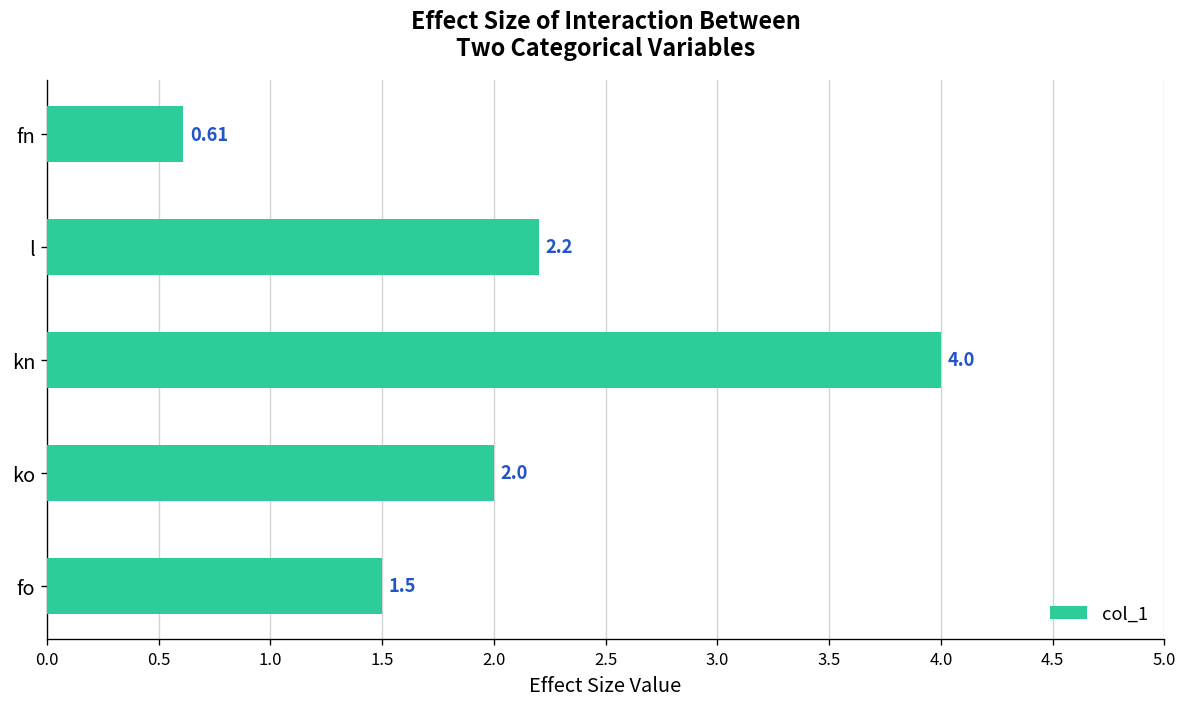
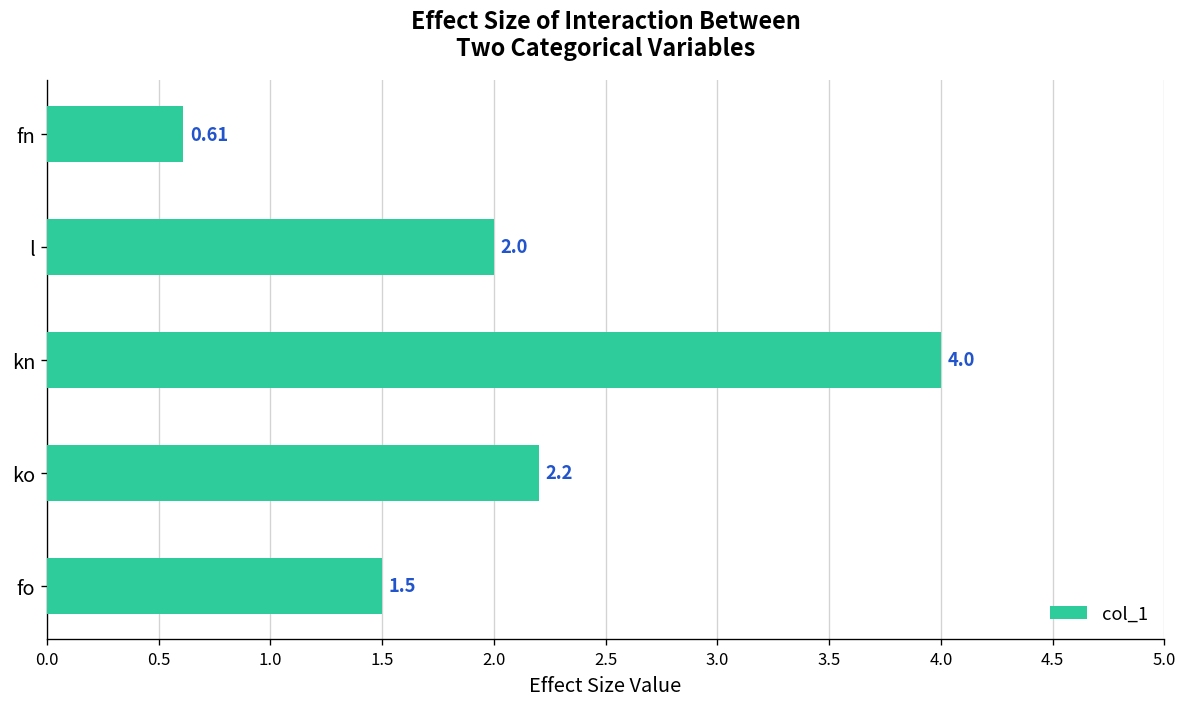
l: 2.2 -> 2.0
ko: 2.0 -> 2.2
